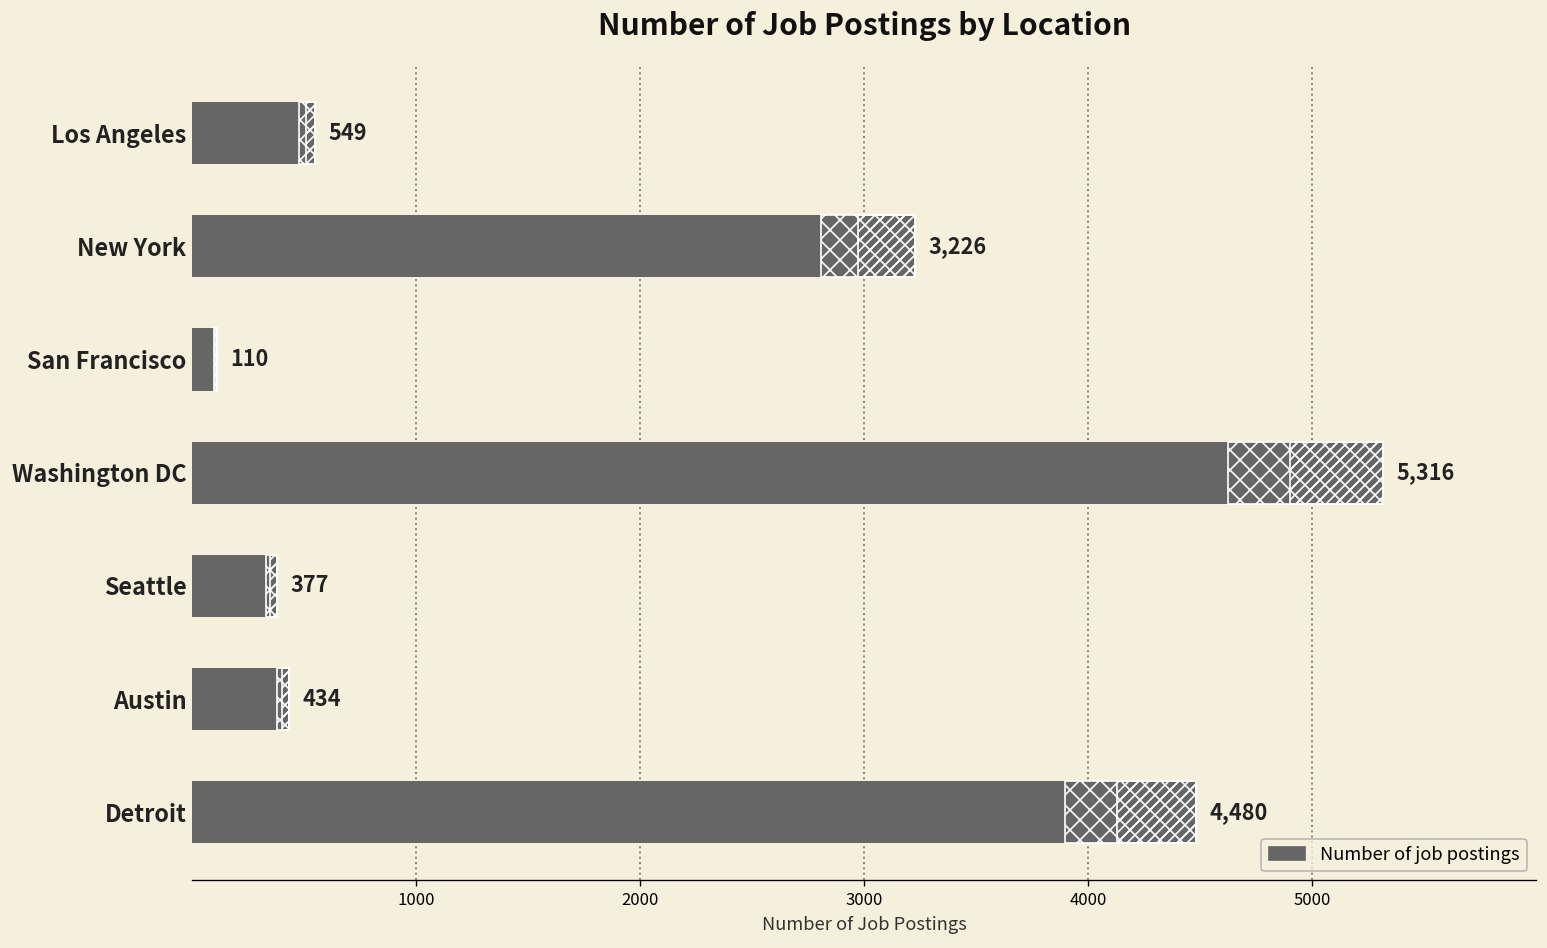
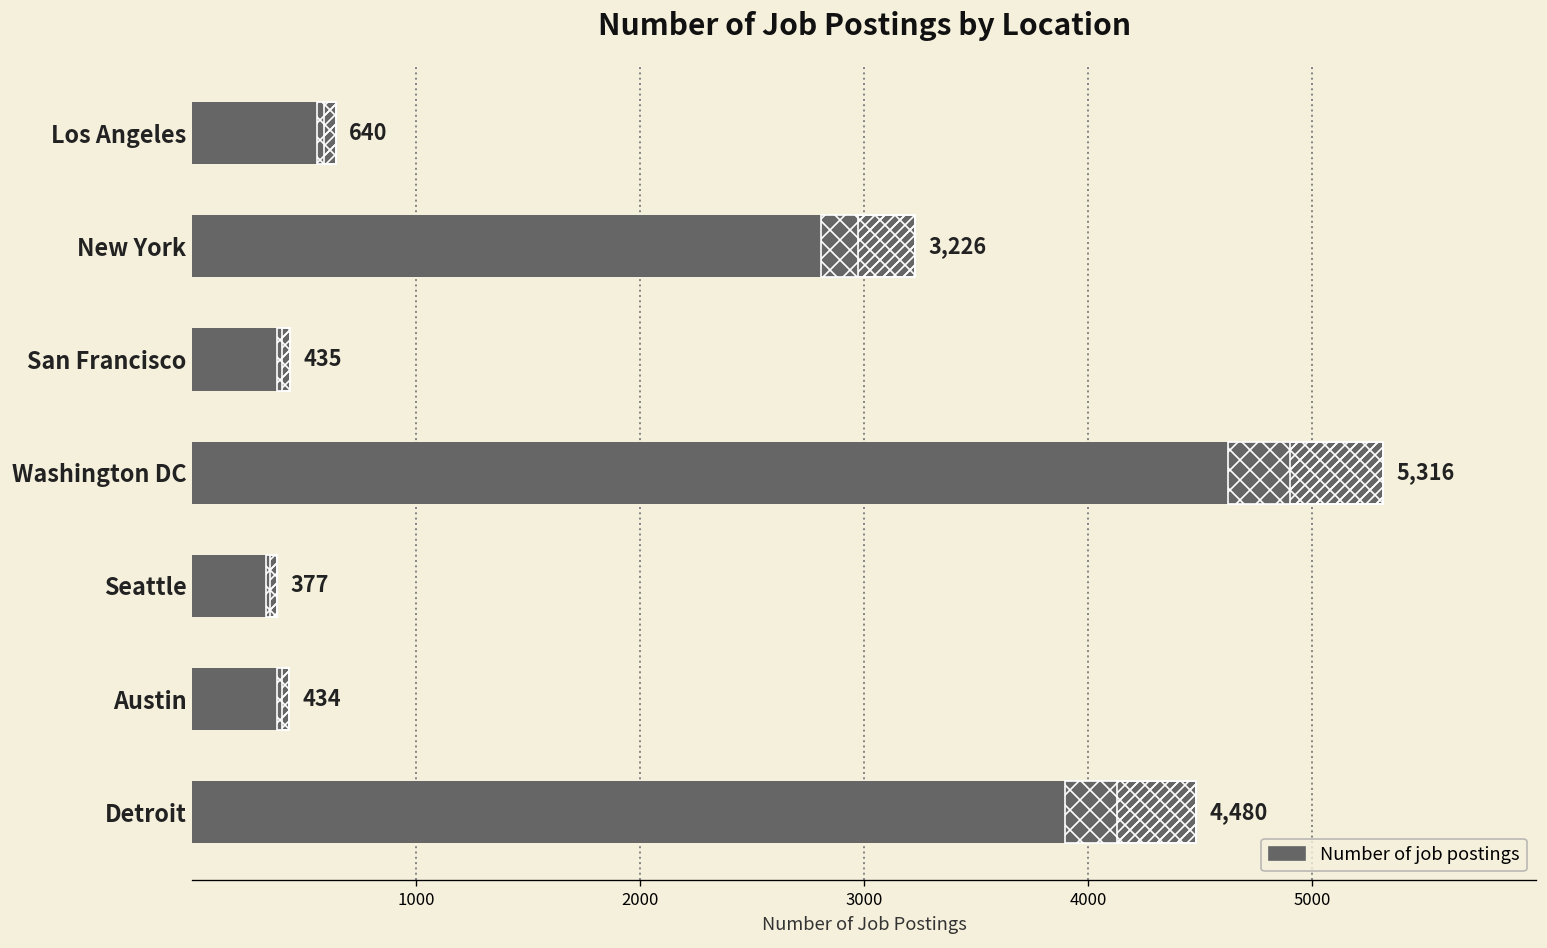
Los Angeles: 549 -> 640
San Francisco: 110 -> 435
